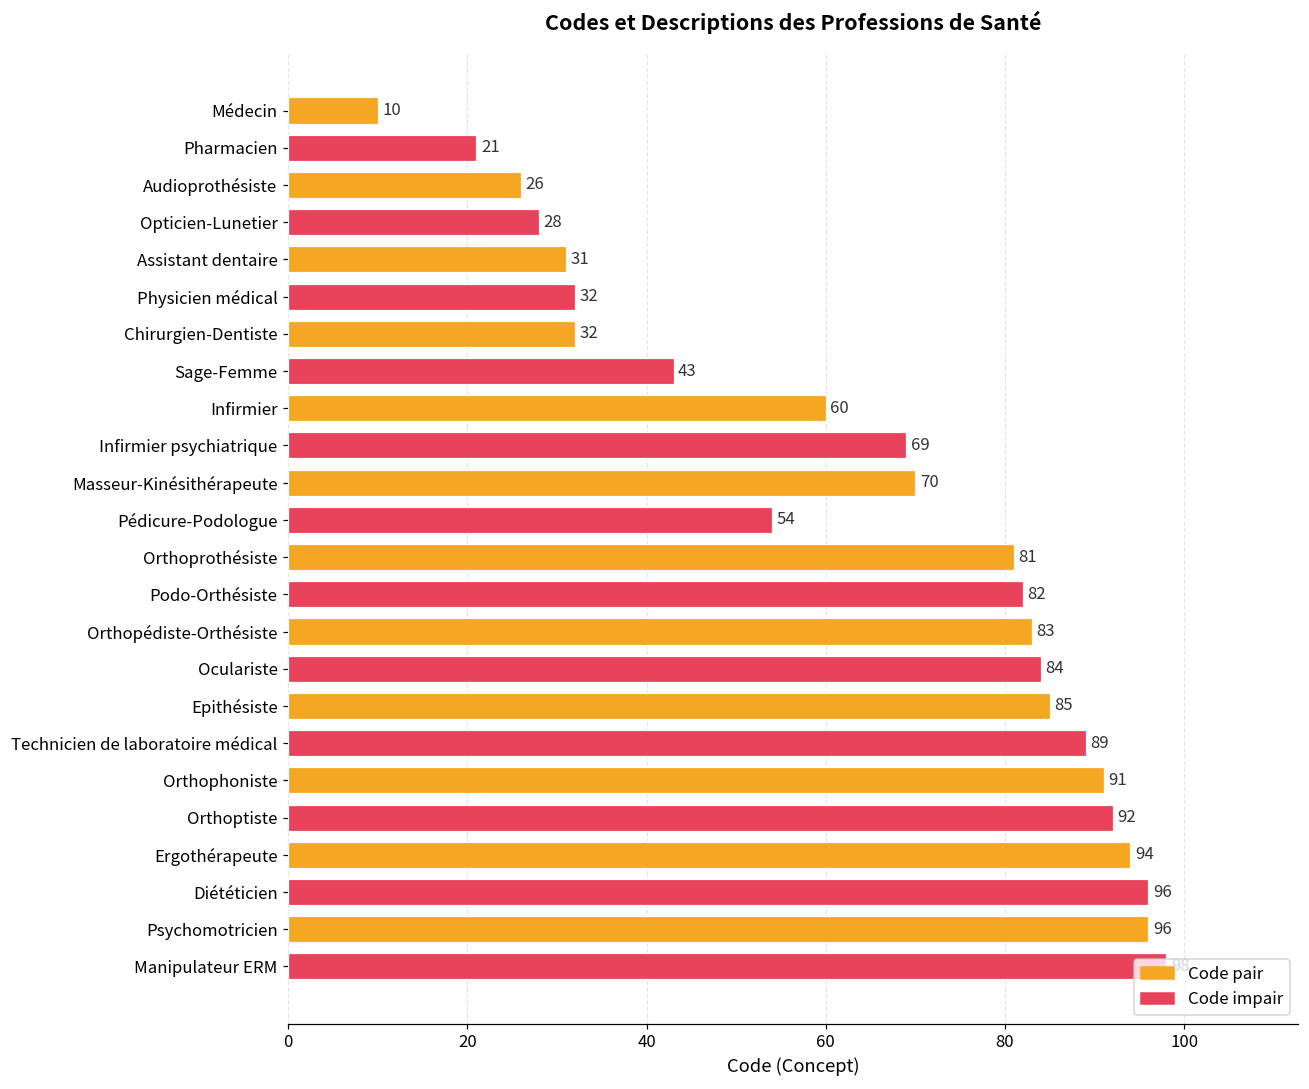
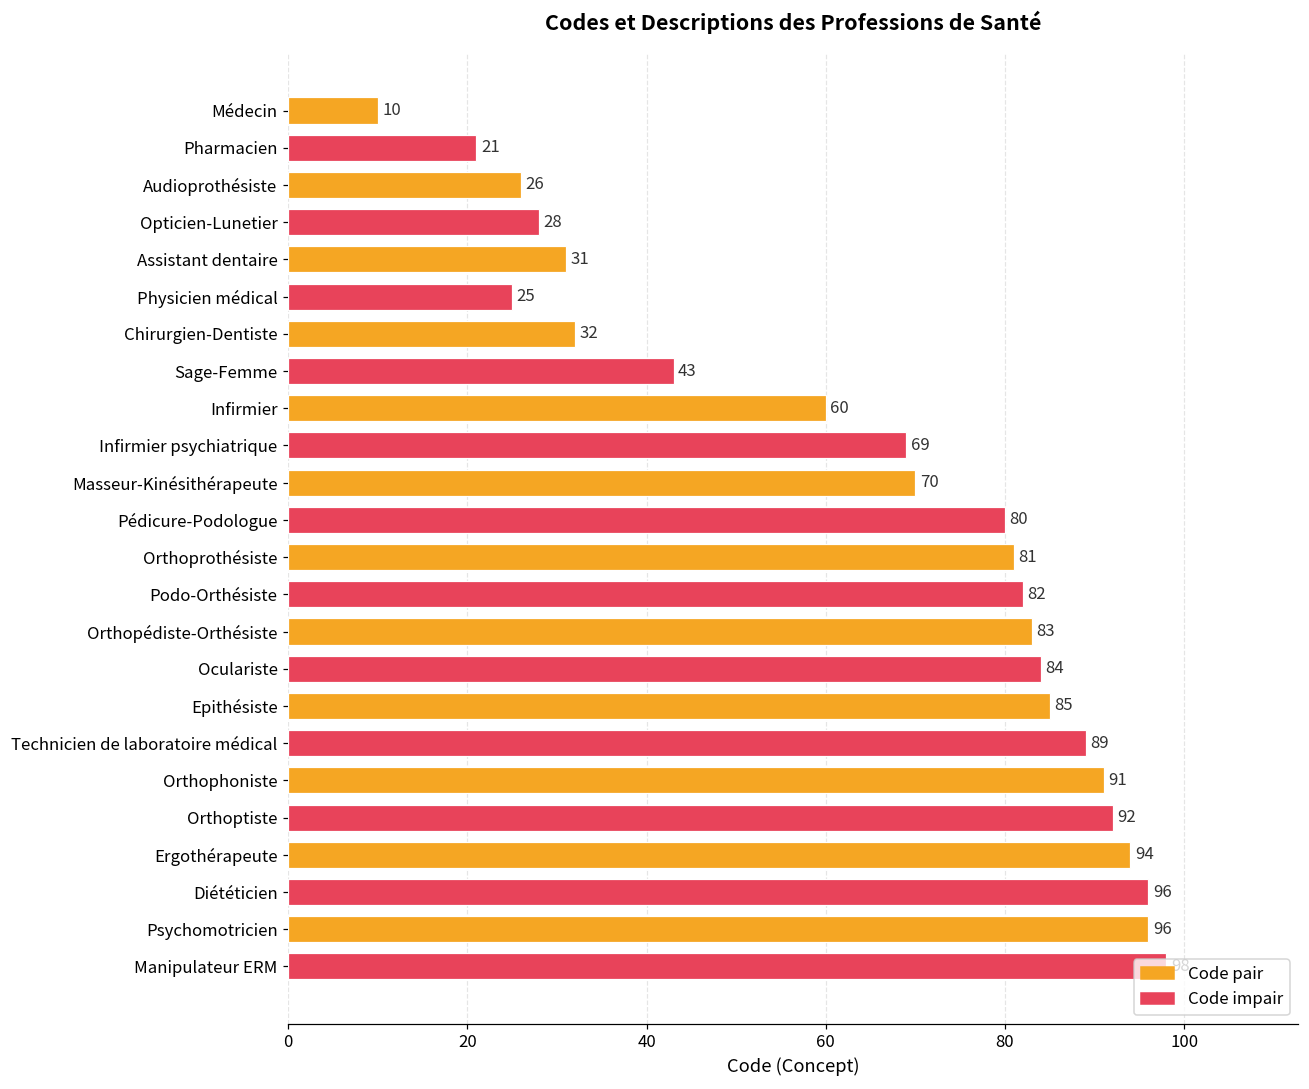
Physicien médical: 32 -> 25
Pédicure-Podologue: 54 -> 80
